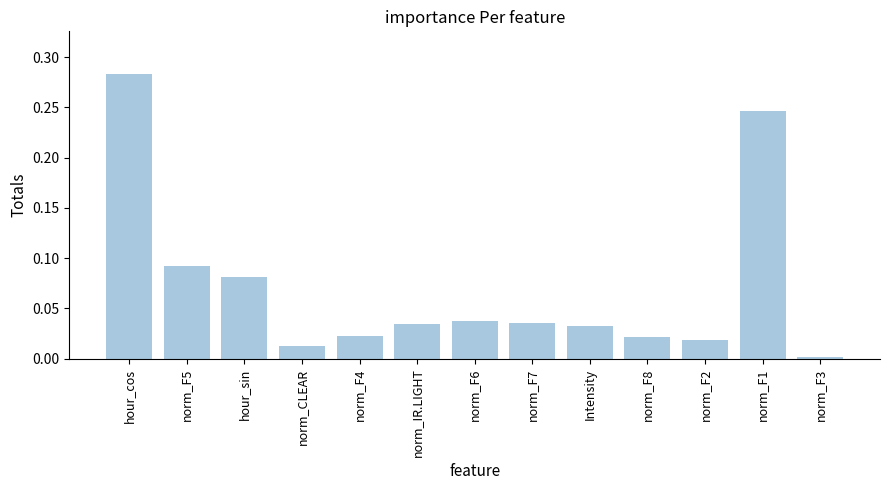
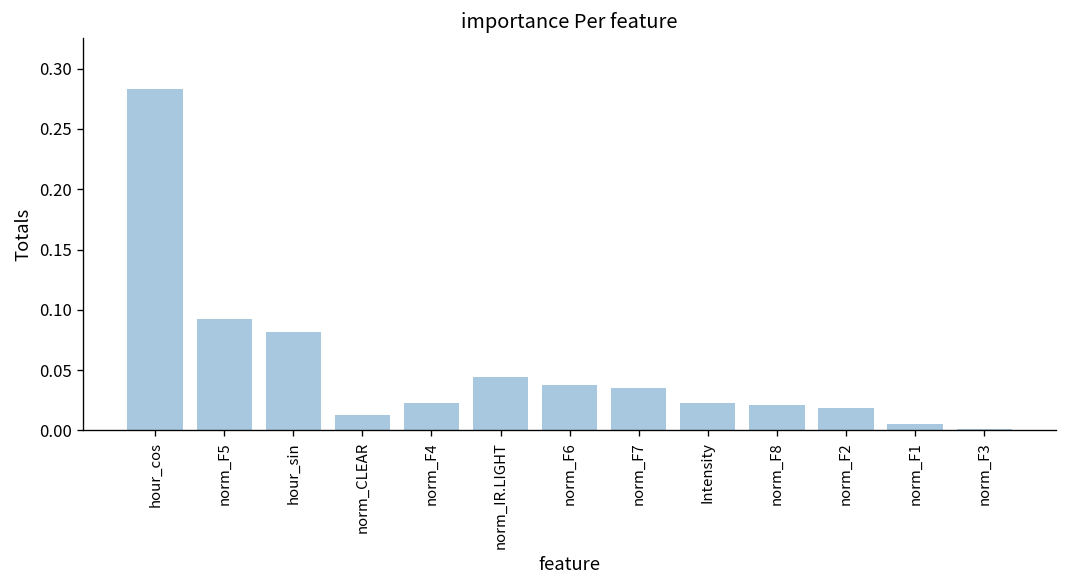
norm_IR.LIGHT: 0.035 -> 0.044
Intensity: 0.032 -> 0.023
norm_F1: 0.246 -> 0.006
